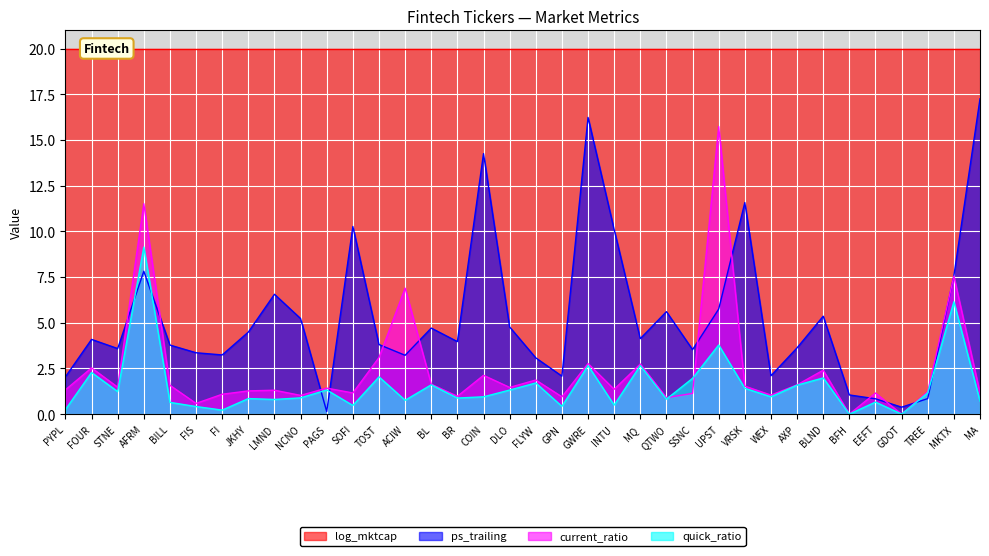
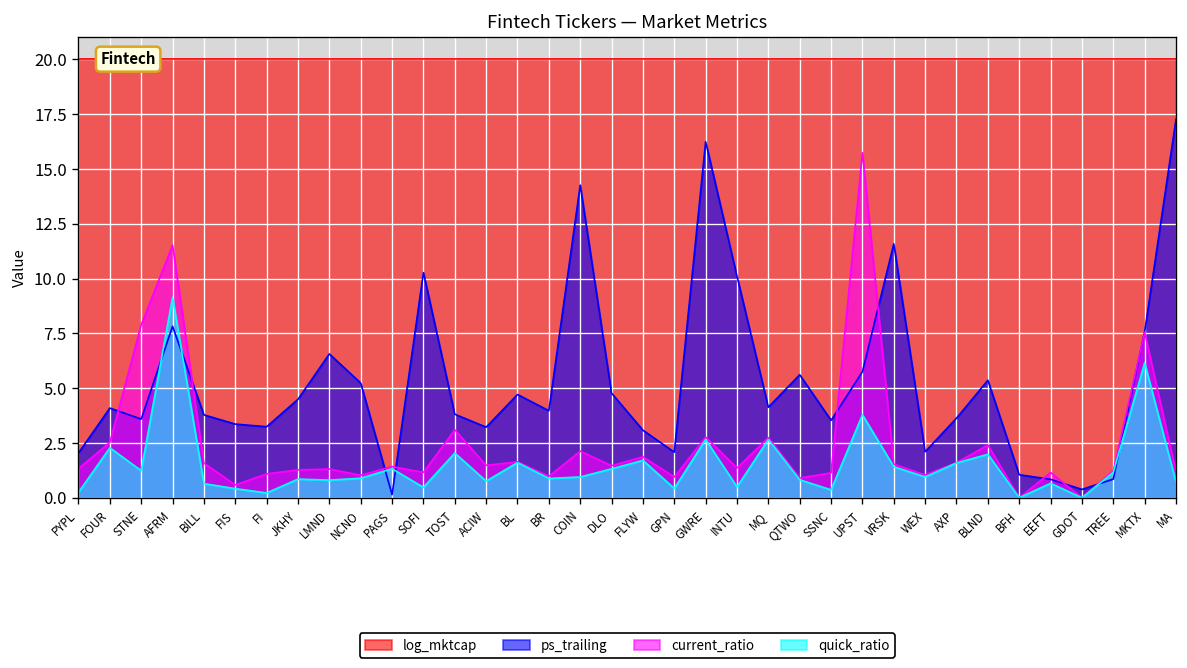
current_ratio, STNE: 1.5 -> 7.9
current_ratio, ACIW: 6.9 -> 1.5
quick_ratio, SSNC: 2.0 -> 0.4
